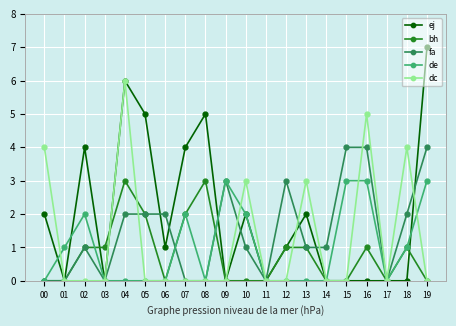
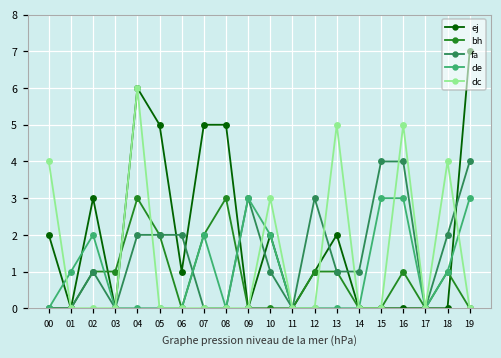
ej, 02: 4 -> 3
ej, 07: 4 -> 5
dc, 13: 3 -> 5
